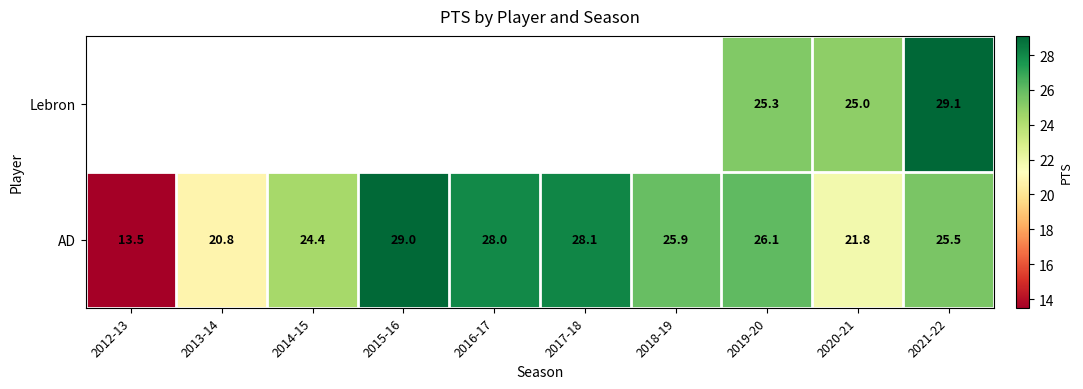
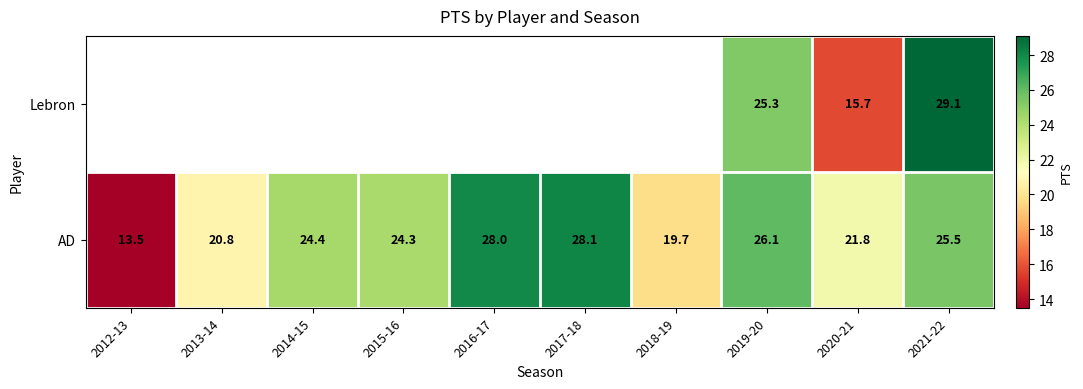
Lebron, 2020-21: 25.0 -> 15.7
AD, 2015-16: 29.0 -> 24.3
AD, 2018-19: 25.9 -> 19.7
